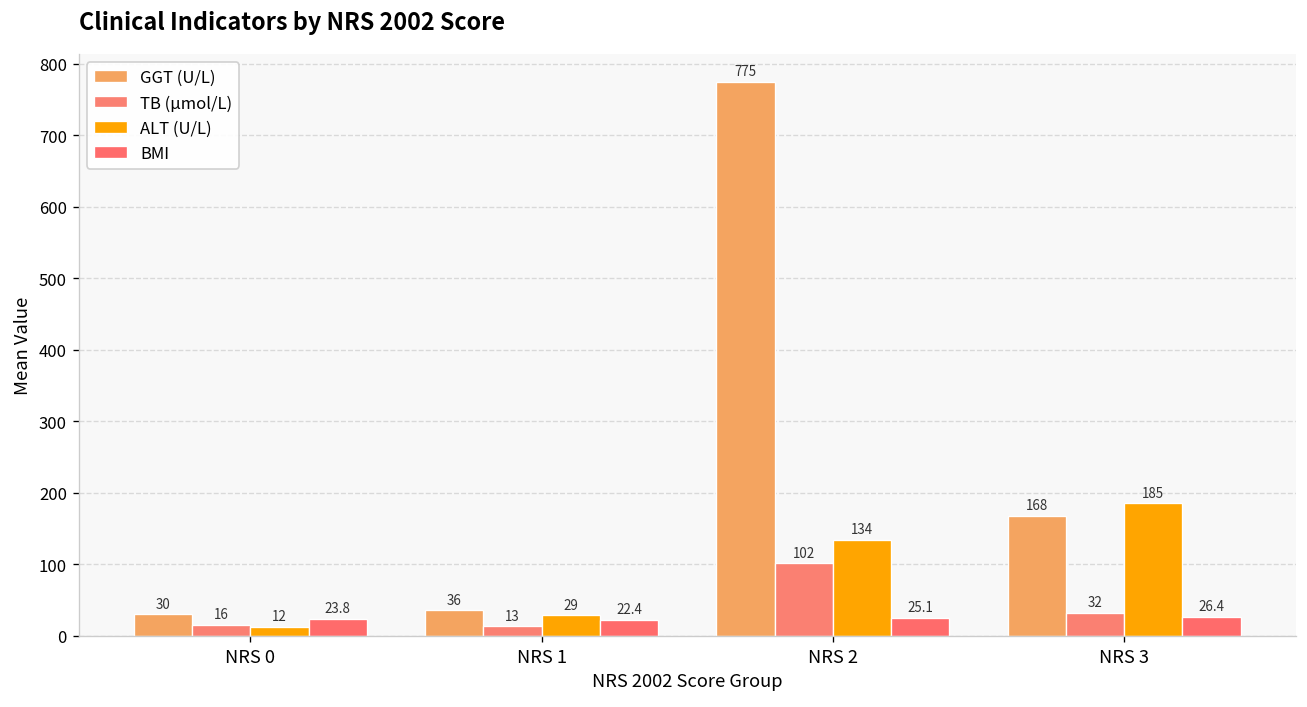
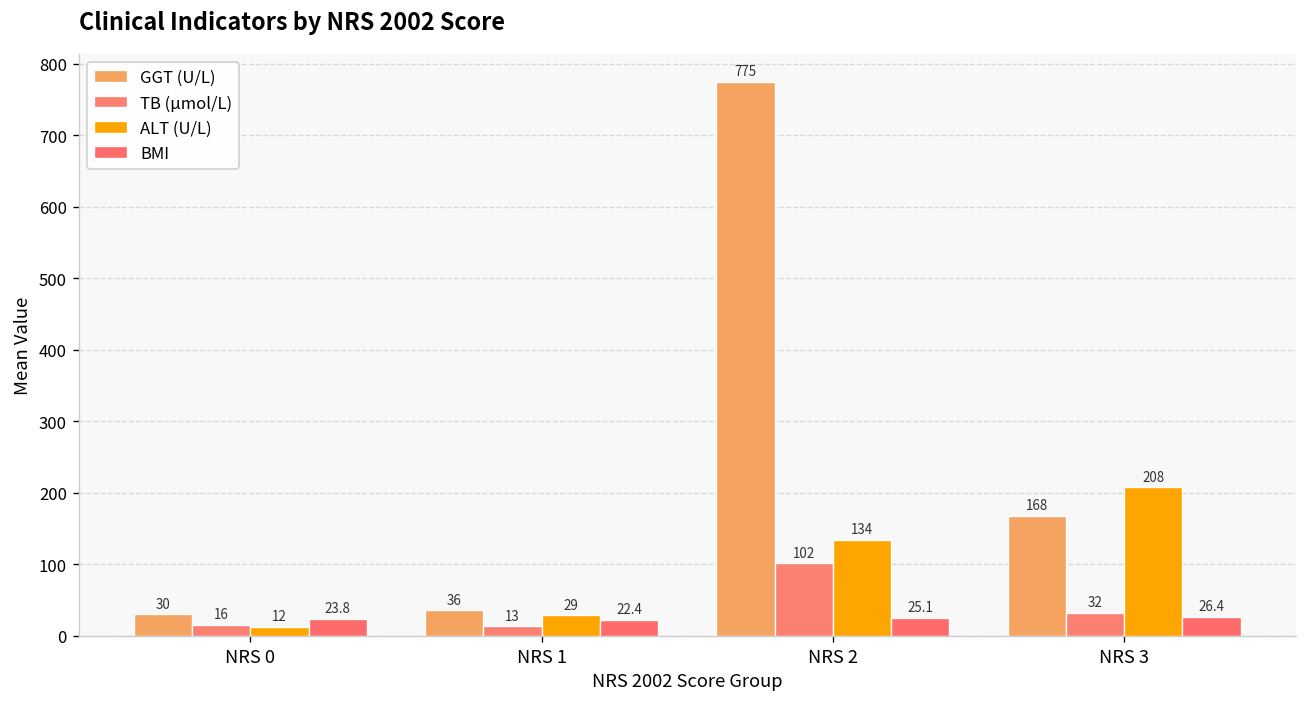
ALT (U/L), NRS 3: 185 -> 208
